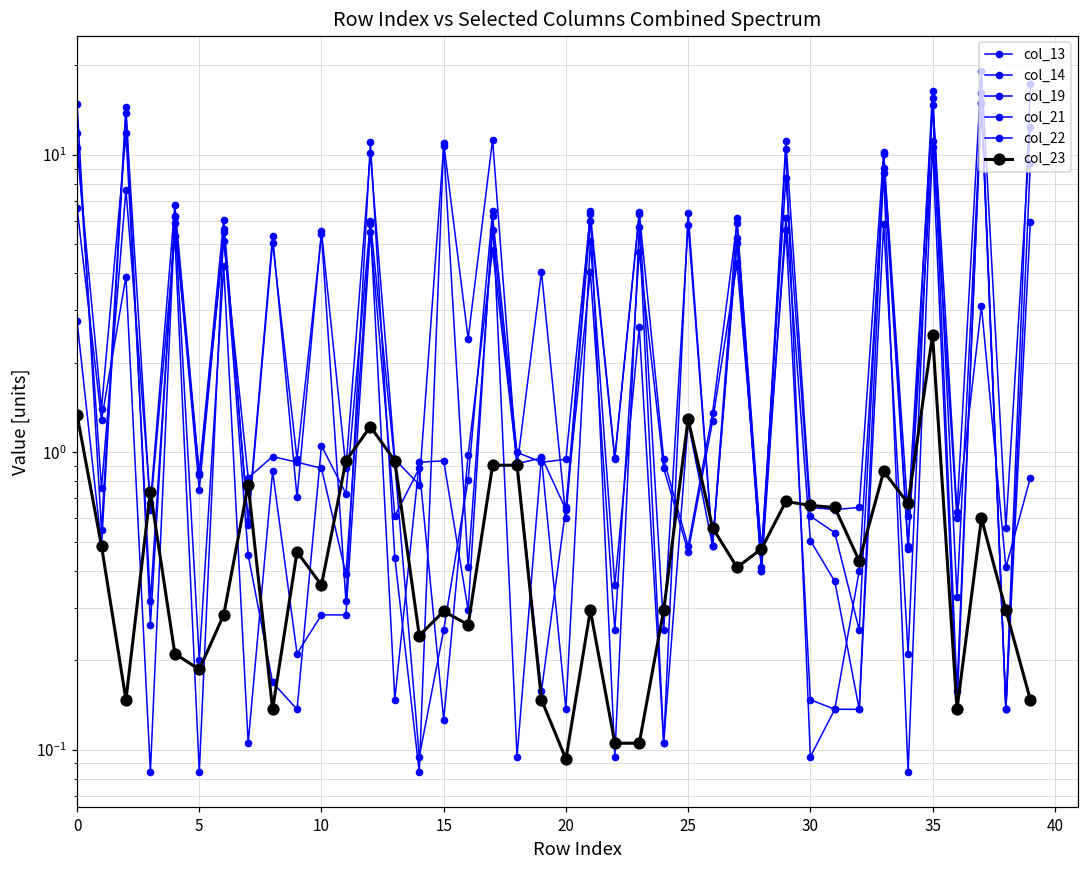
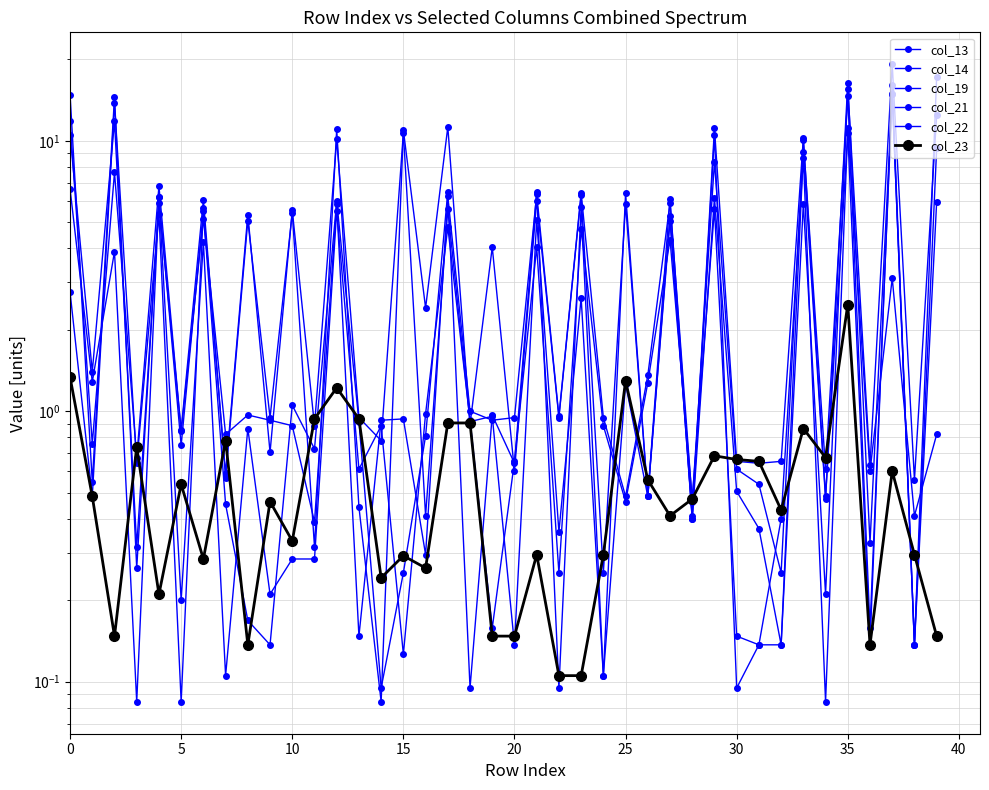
col_23, 5: 0.19 -> 0.54
col_23, 10: 0.36 -> 0.33
col_23, 20: 0.093 -> 0.15
